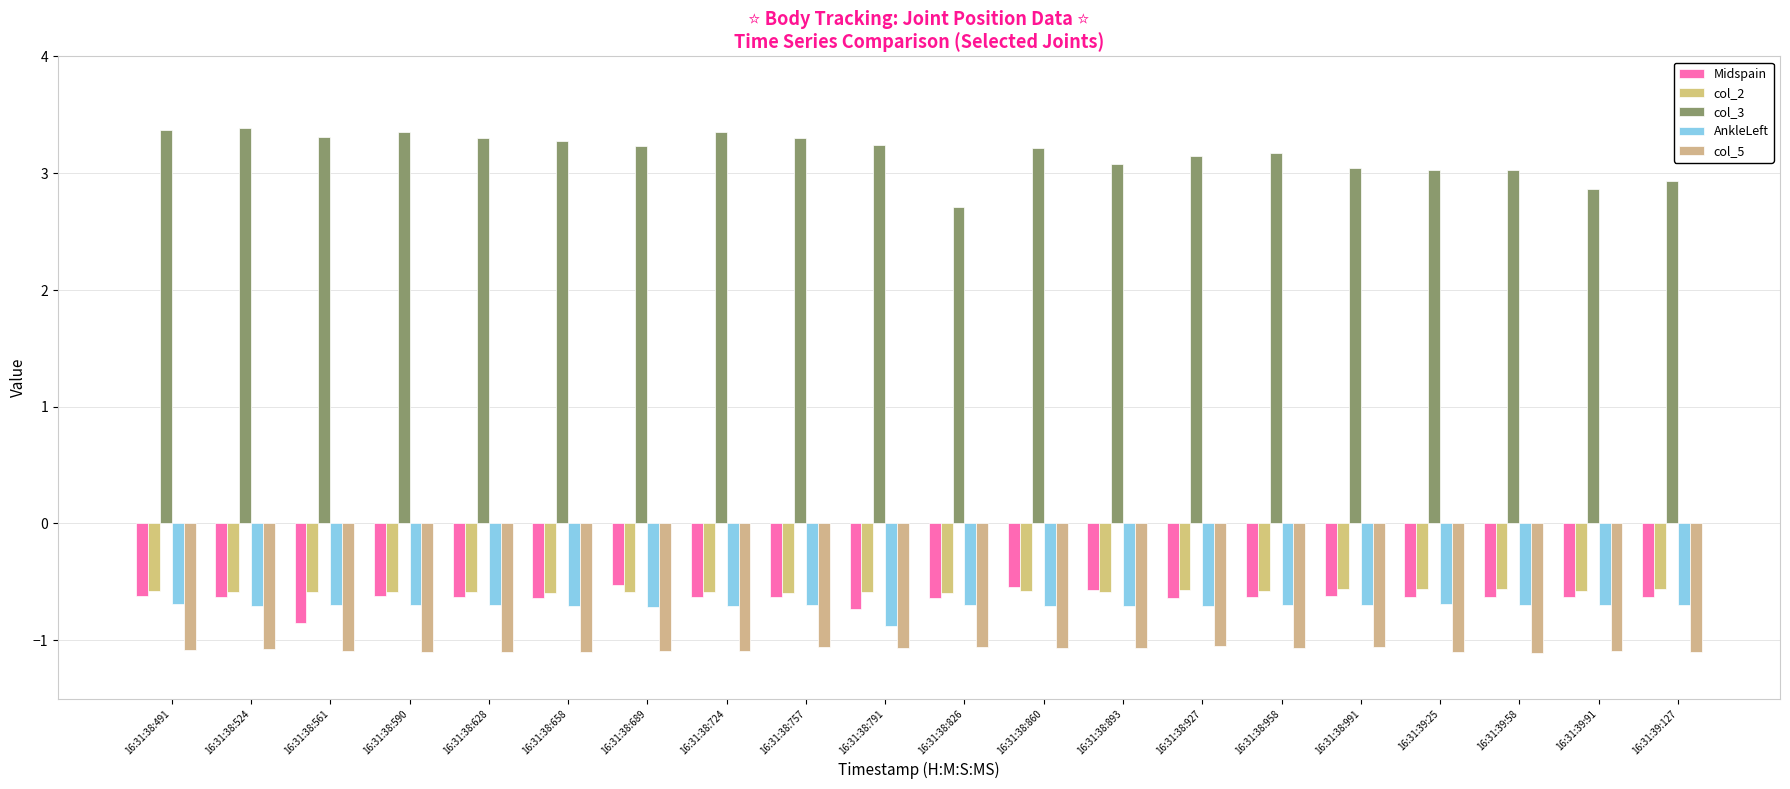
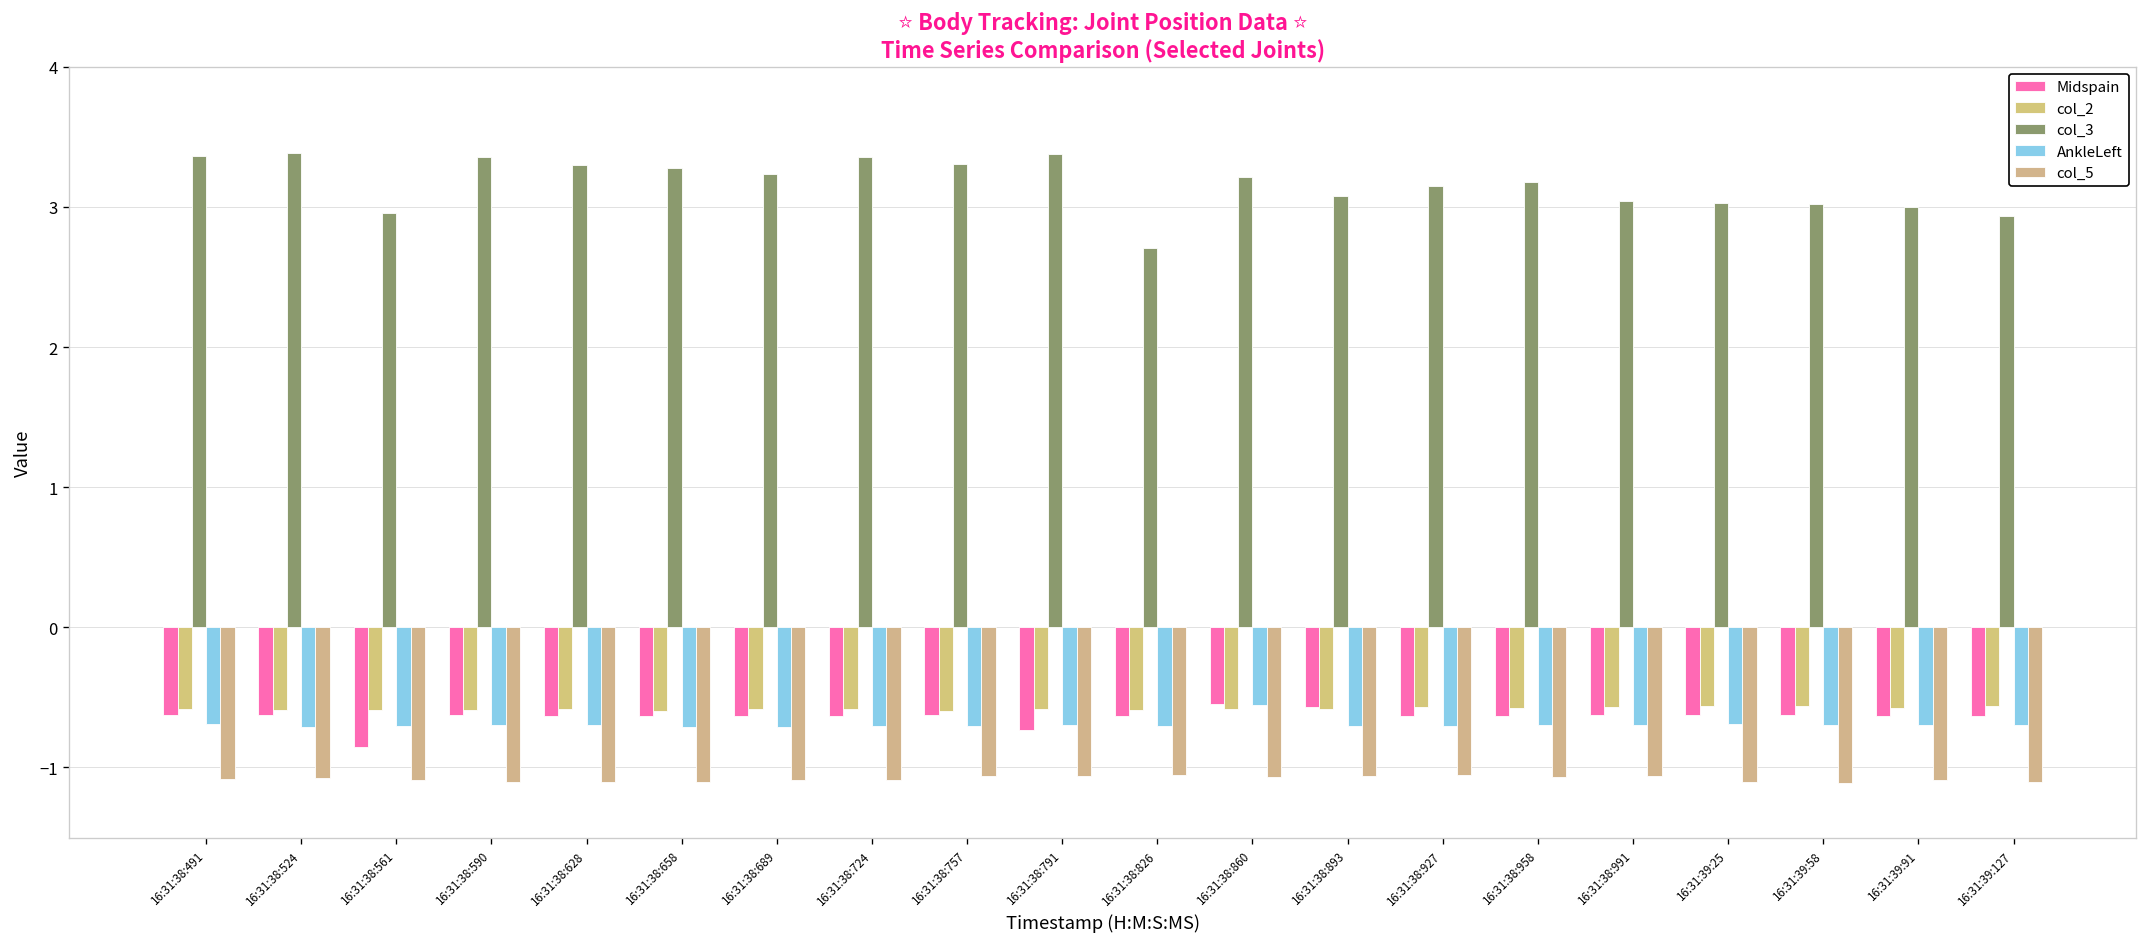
col_3, 16:31:38:561: 3.31 -> 2.95
Midspain, 16:31:38:689: -0.52 -> -0.64
col_3, 16:31:38:791: 3.24 -> 3.37
AnkleLeft, 16:31:38:791: -0.88 -> -0.70
AnkleLeft, 16:31:38:860: -0.71 -> -0.56
col_3, 16:31:39:91: 2.87 -> 3.00
